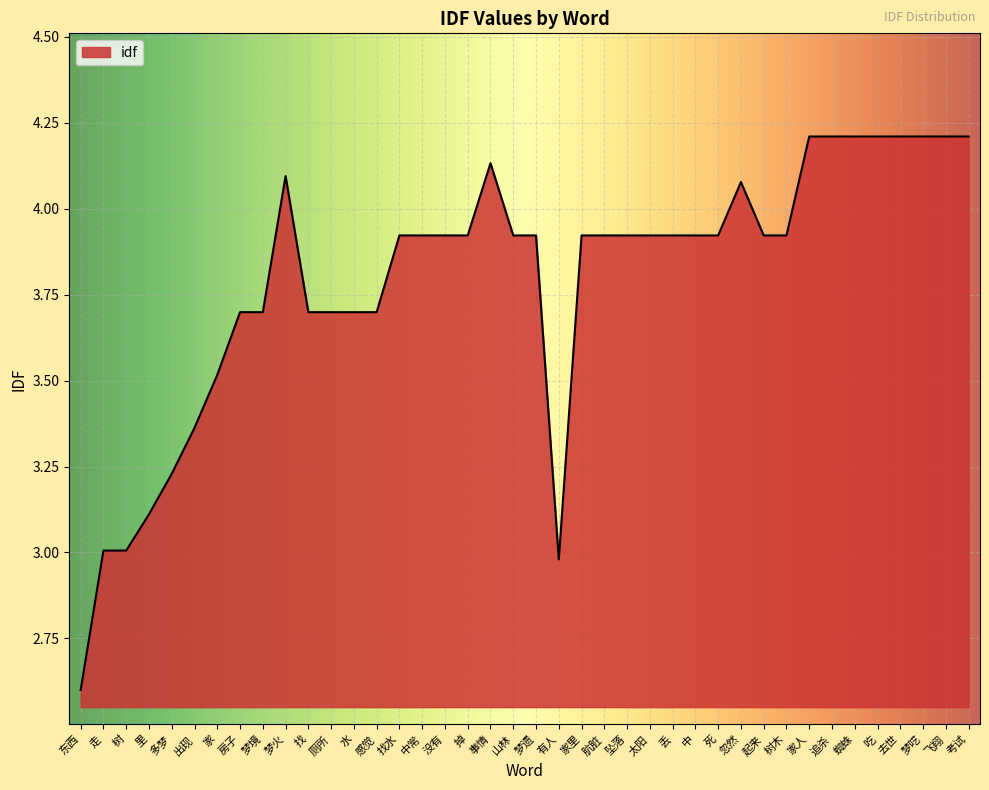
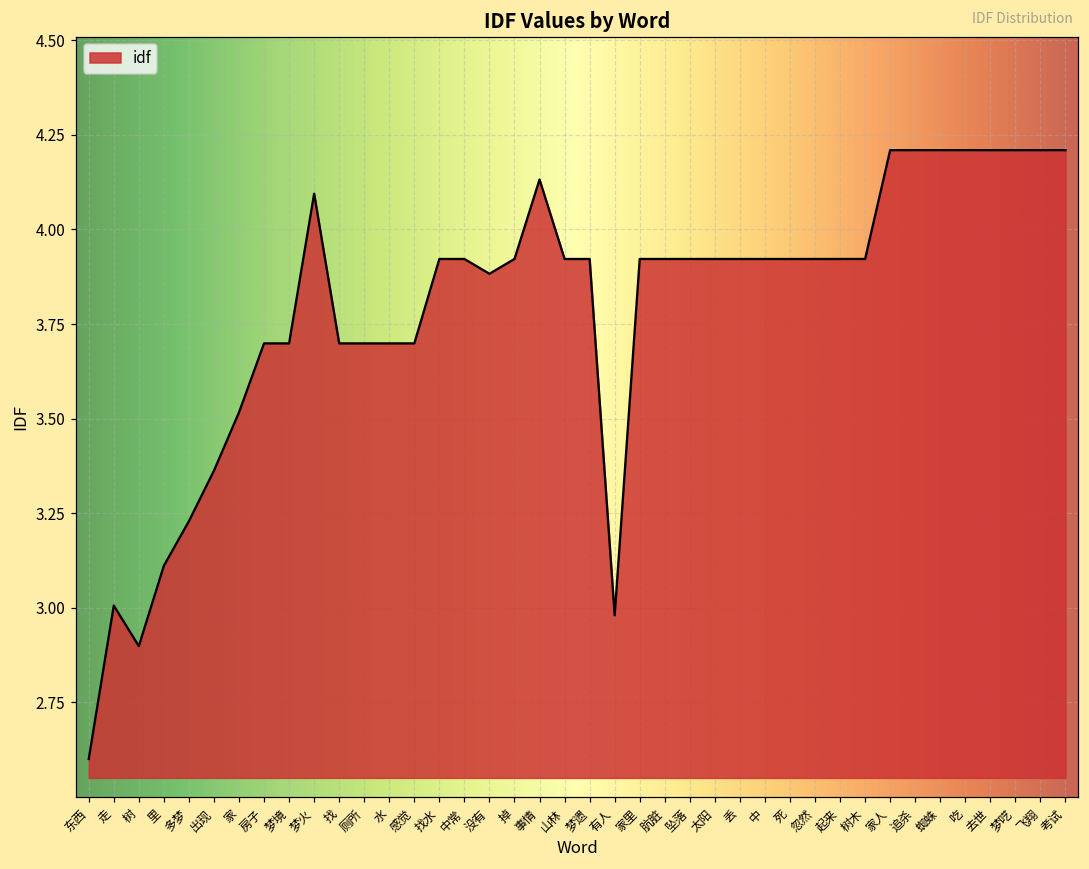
树: 3.01 -> 2.90
没有: 3.92 -> 3.88
忽然: 4.08 -> 3.92
